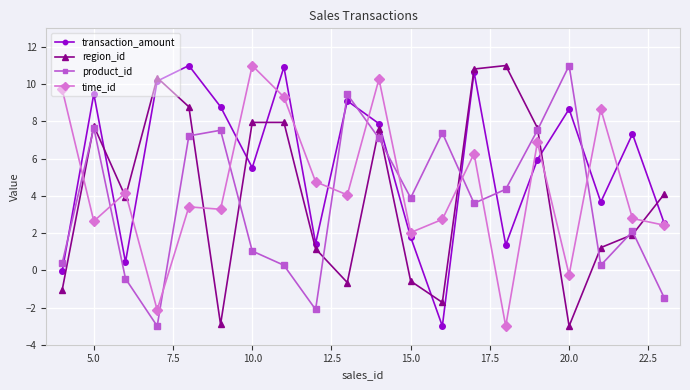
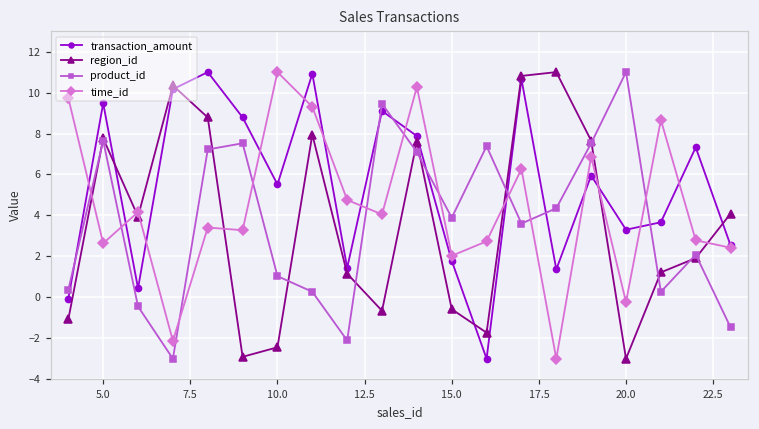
region_id, 10.0: 7.9 -> -2.4
transaction_amount, 20.0: 8.7 -> 3.3
